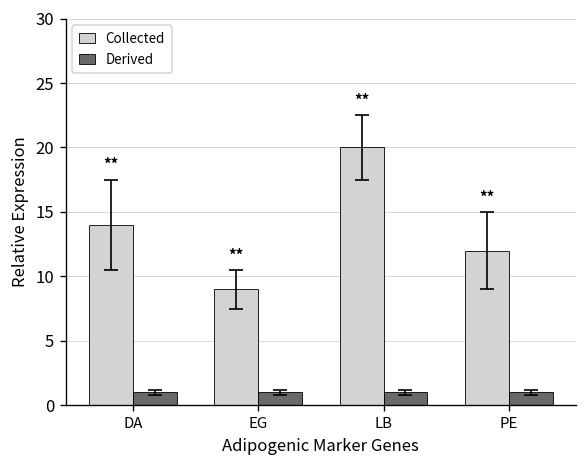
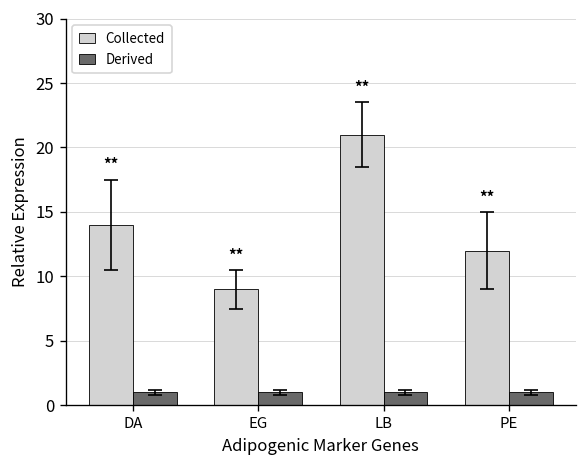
Collected, LB: 20 -> 21
